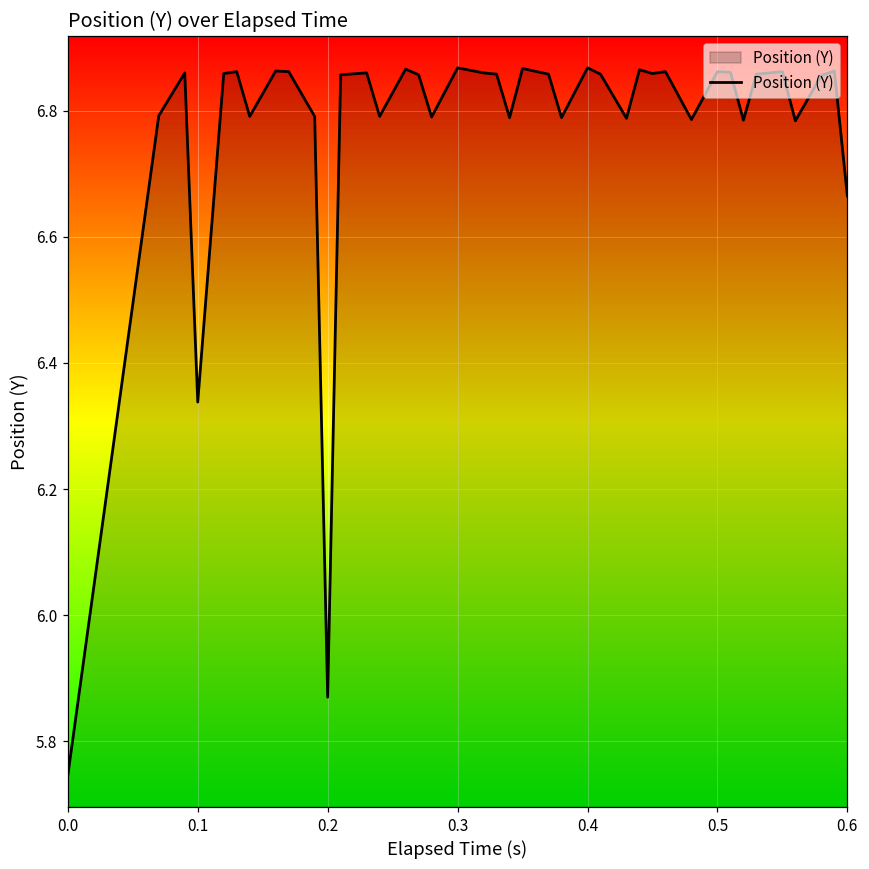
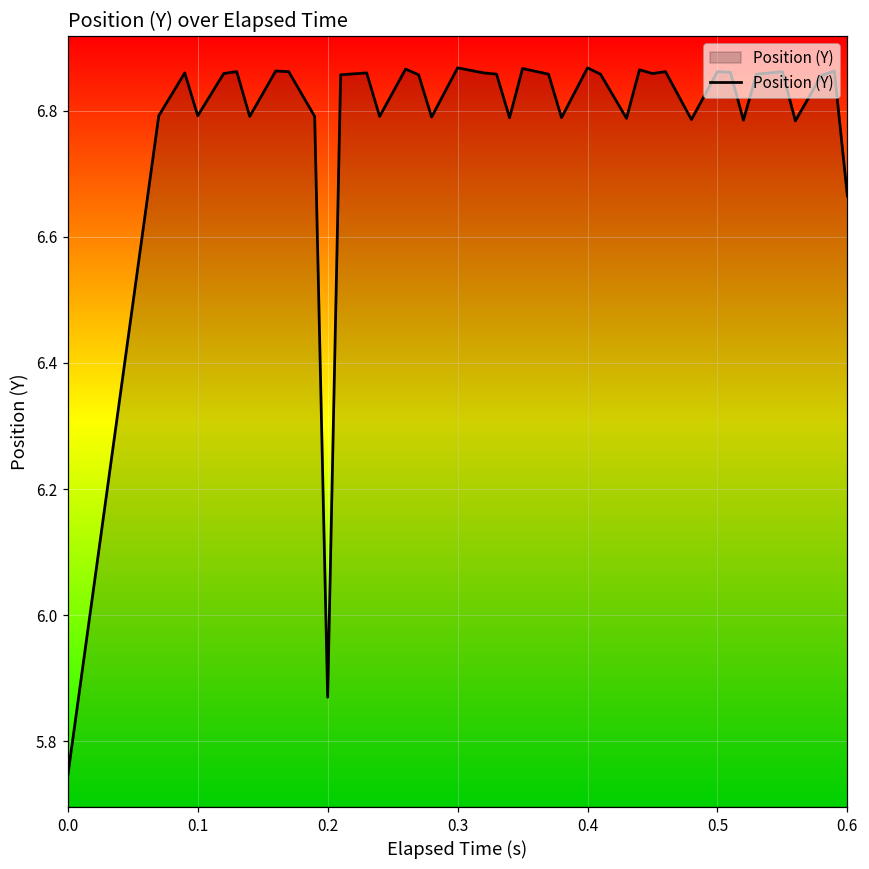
0.1: 6.34 -> 6.79
